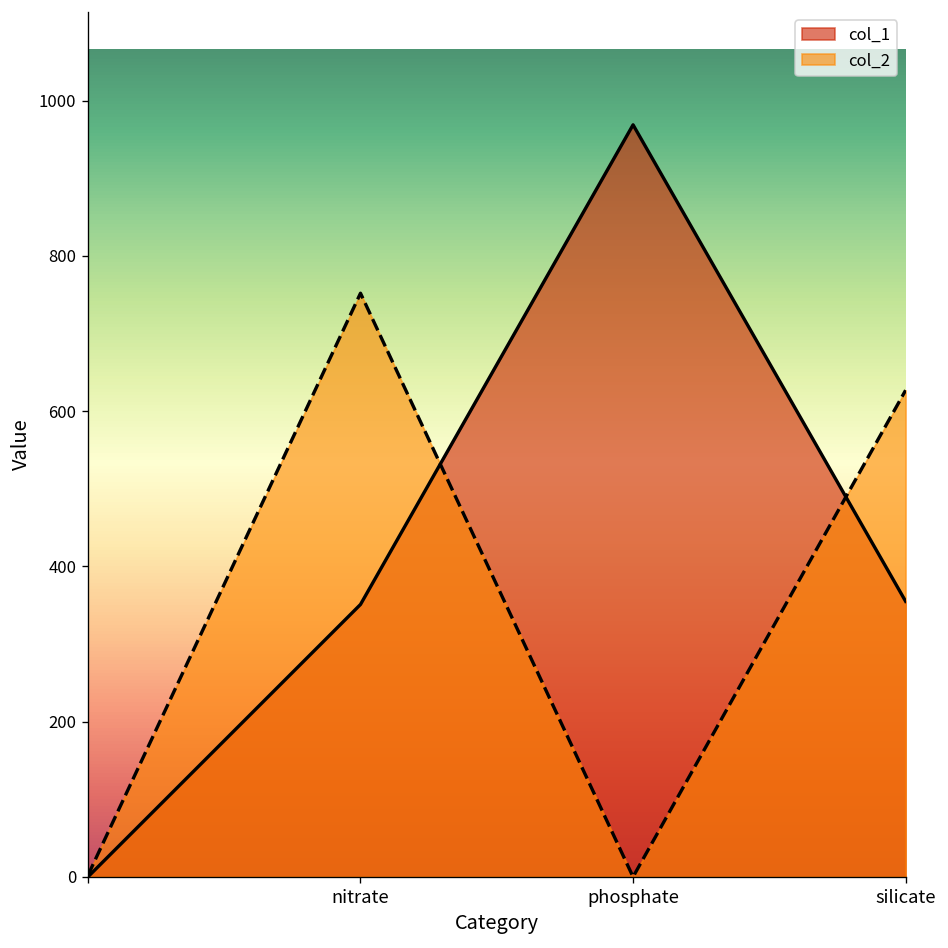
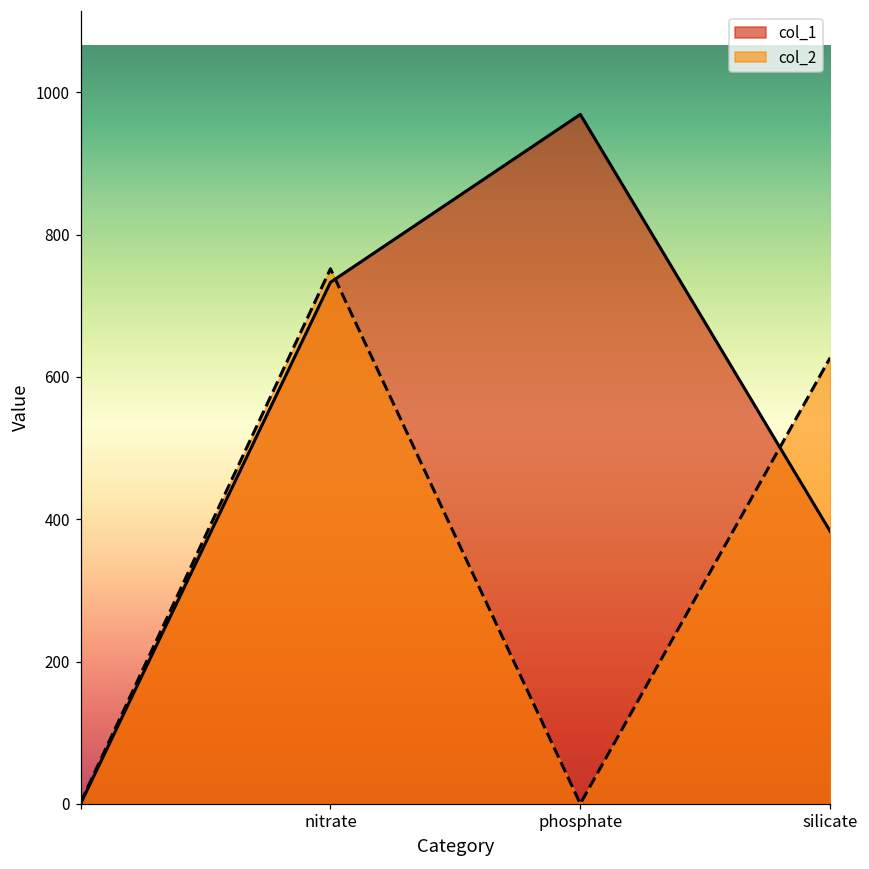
col_1, nitrate: 350 -> 730
col_1, silicate: 360 -> 380
